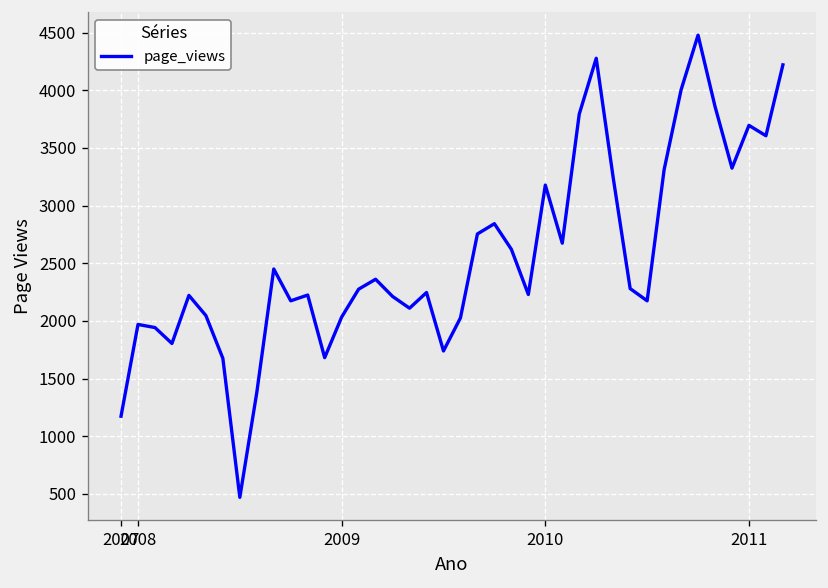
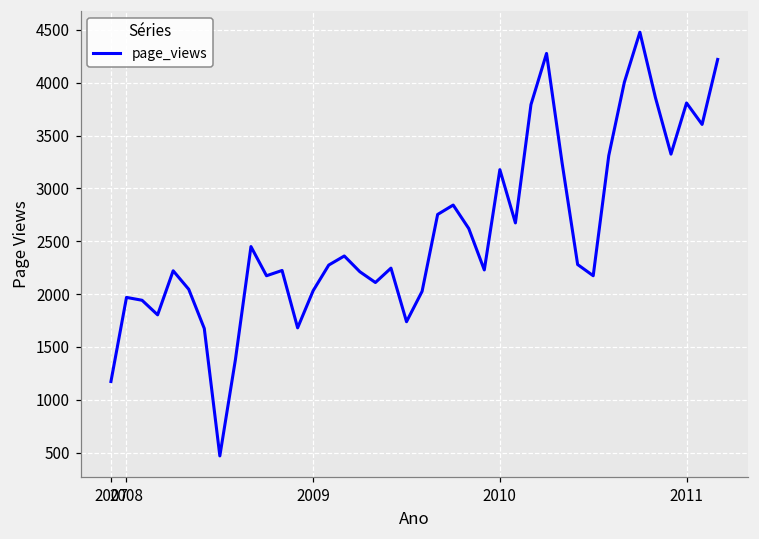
2011: 3700 -> 3800
